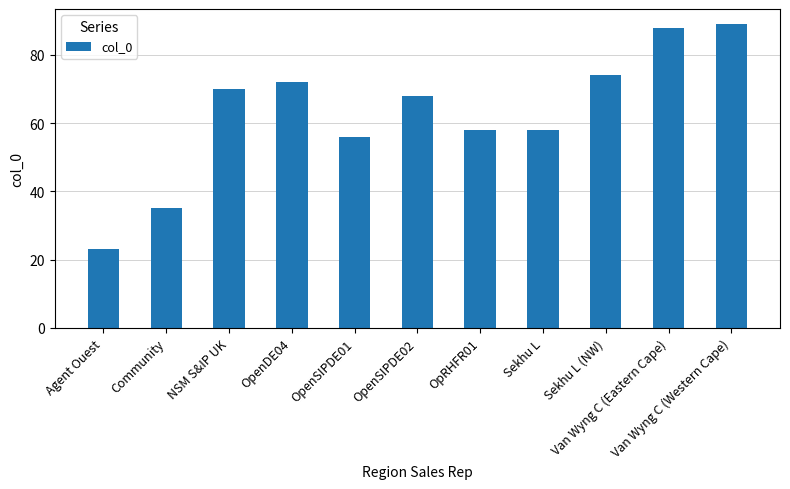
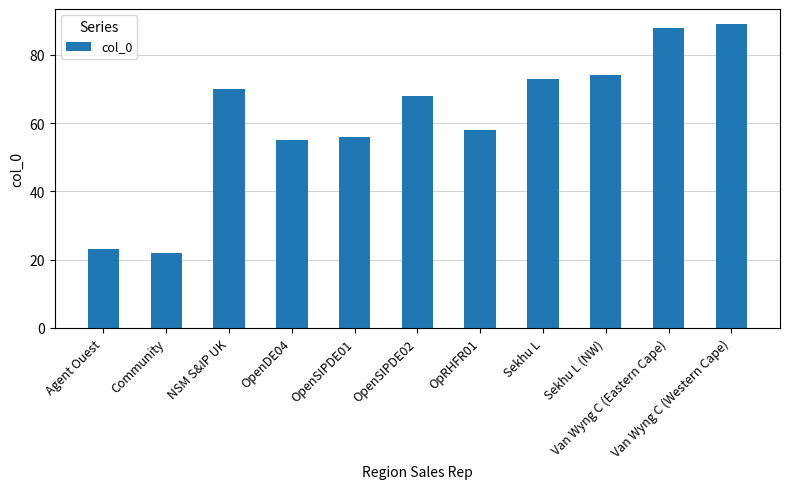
Community: 35 -> 22
OpenDE04: 72 -> 55
Sekhu L: 58 -> 73
